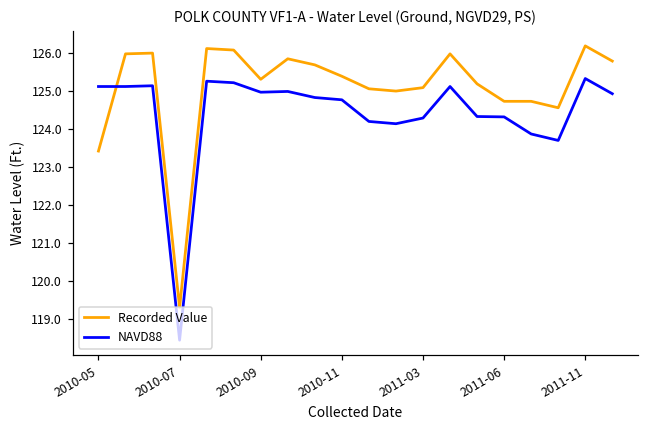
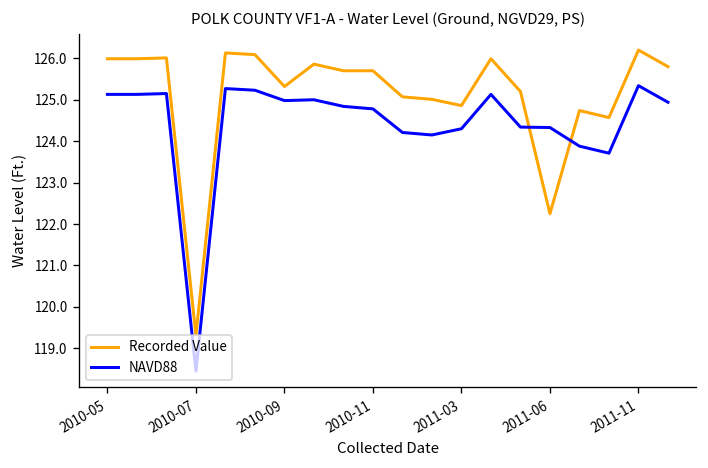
Recorded Value, 2010-05: 123.4 -> 126.0
Recorded Value, 2010-11: 125.4 -> 125.7
Recorded Value, 2011-03: 125.1 -> 124.9
Recorded Value, 2011-06: 124.7 -> 122.3
